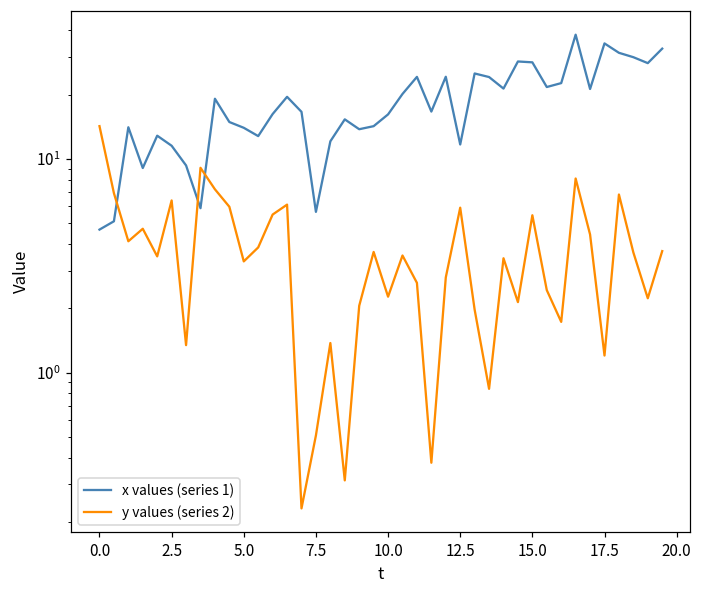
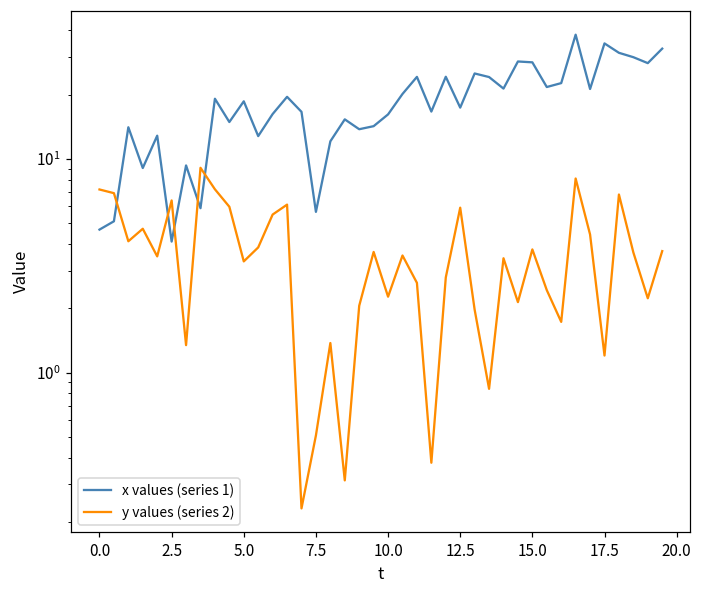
y values (series 2), 0.0: 14 -> 7.2
x values (series 1), 2.5: 12 -> 4.1
x values (series 1), 5.0: 14 -> 19
x values (series 1), 12.5: 12 -> 17
y values (series 2), 15.0: 5.5 -> 3.8
